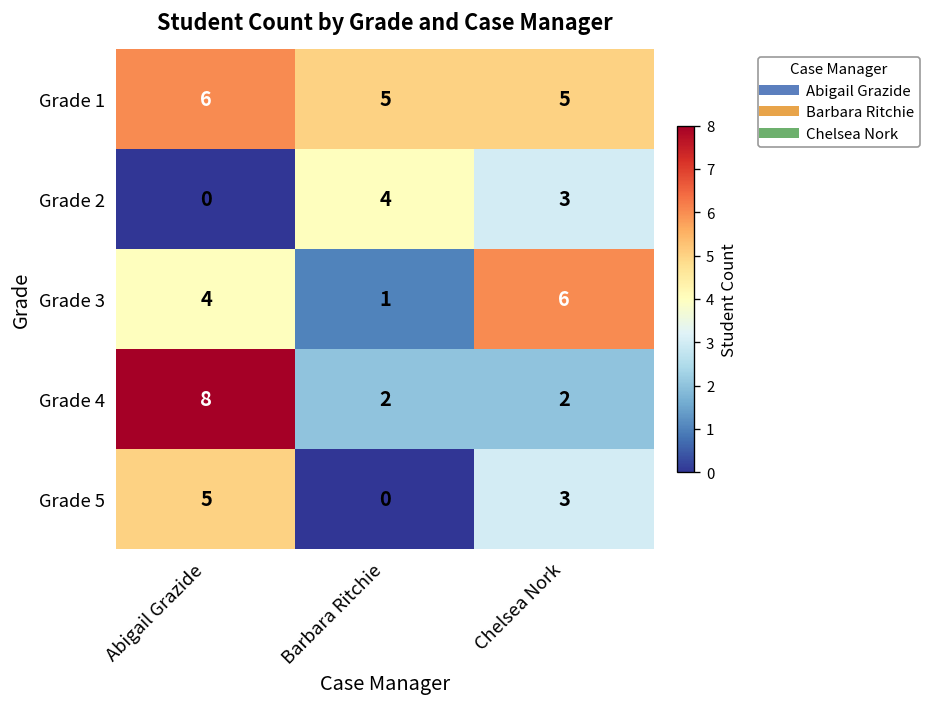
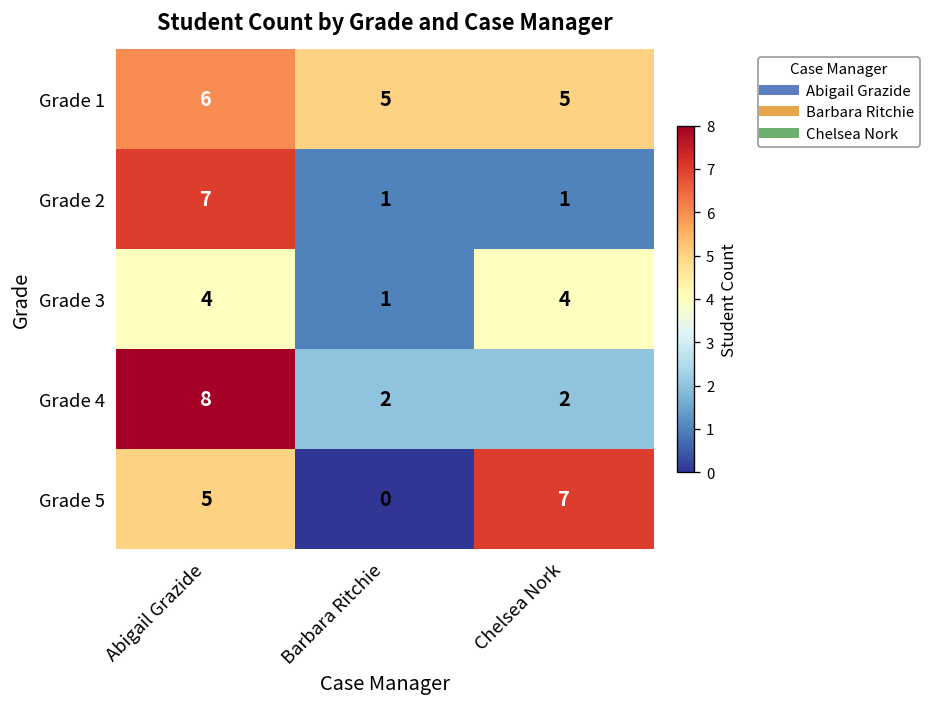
Grade 2, Abigail Grazide: 0 -> 7
Grade 2, Barbara Ritchie: 4 -> 1
Grade 2, Chelsea Nork: 3 -> 1
Grade 3, Chelsea Nork: 6 -> 4
Grade 5, Chelsea Nork: 3 -> 7
